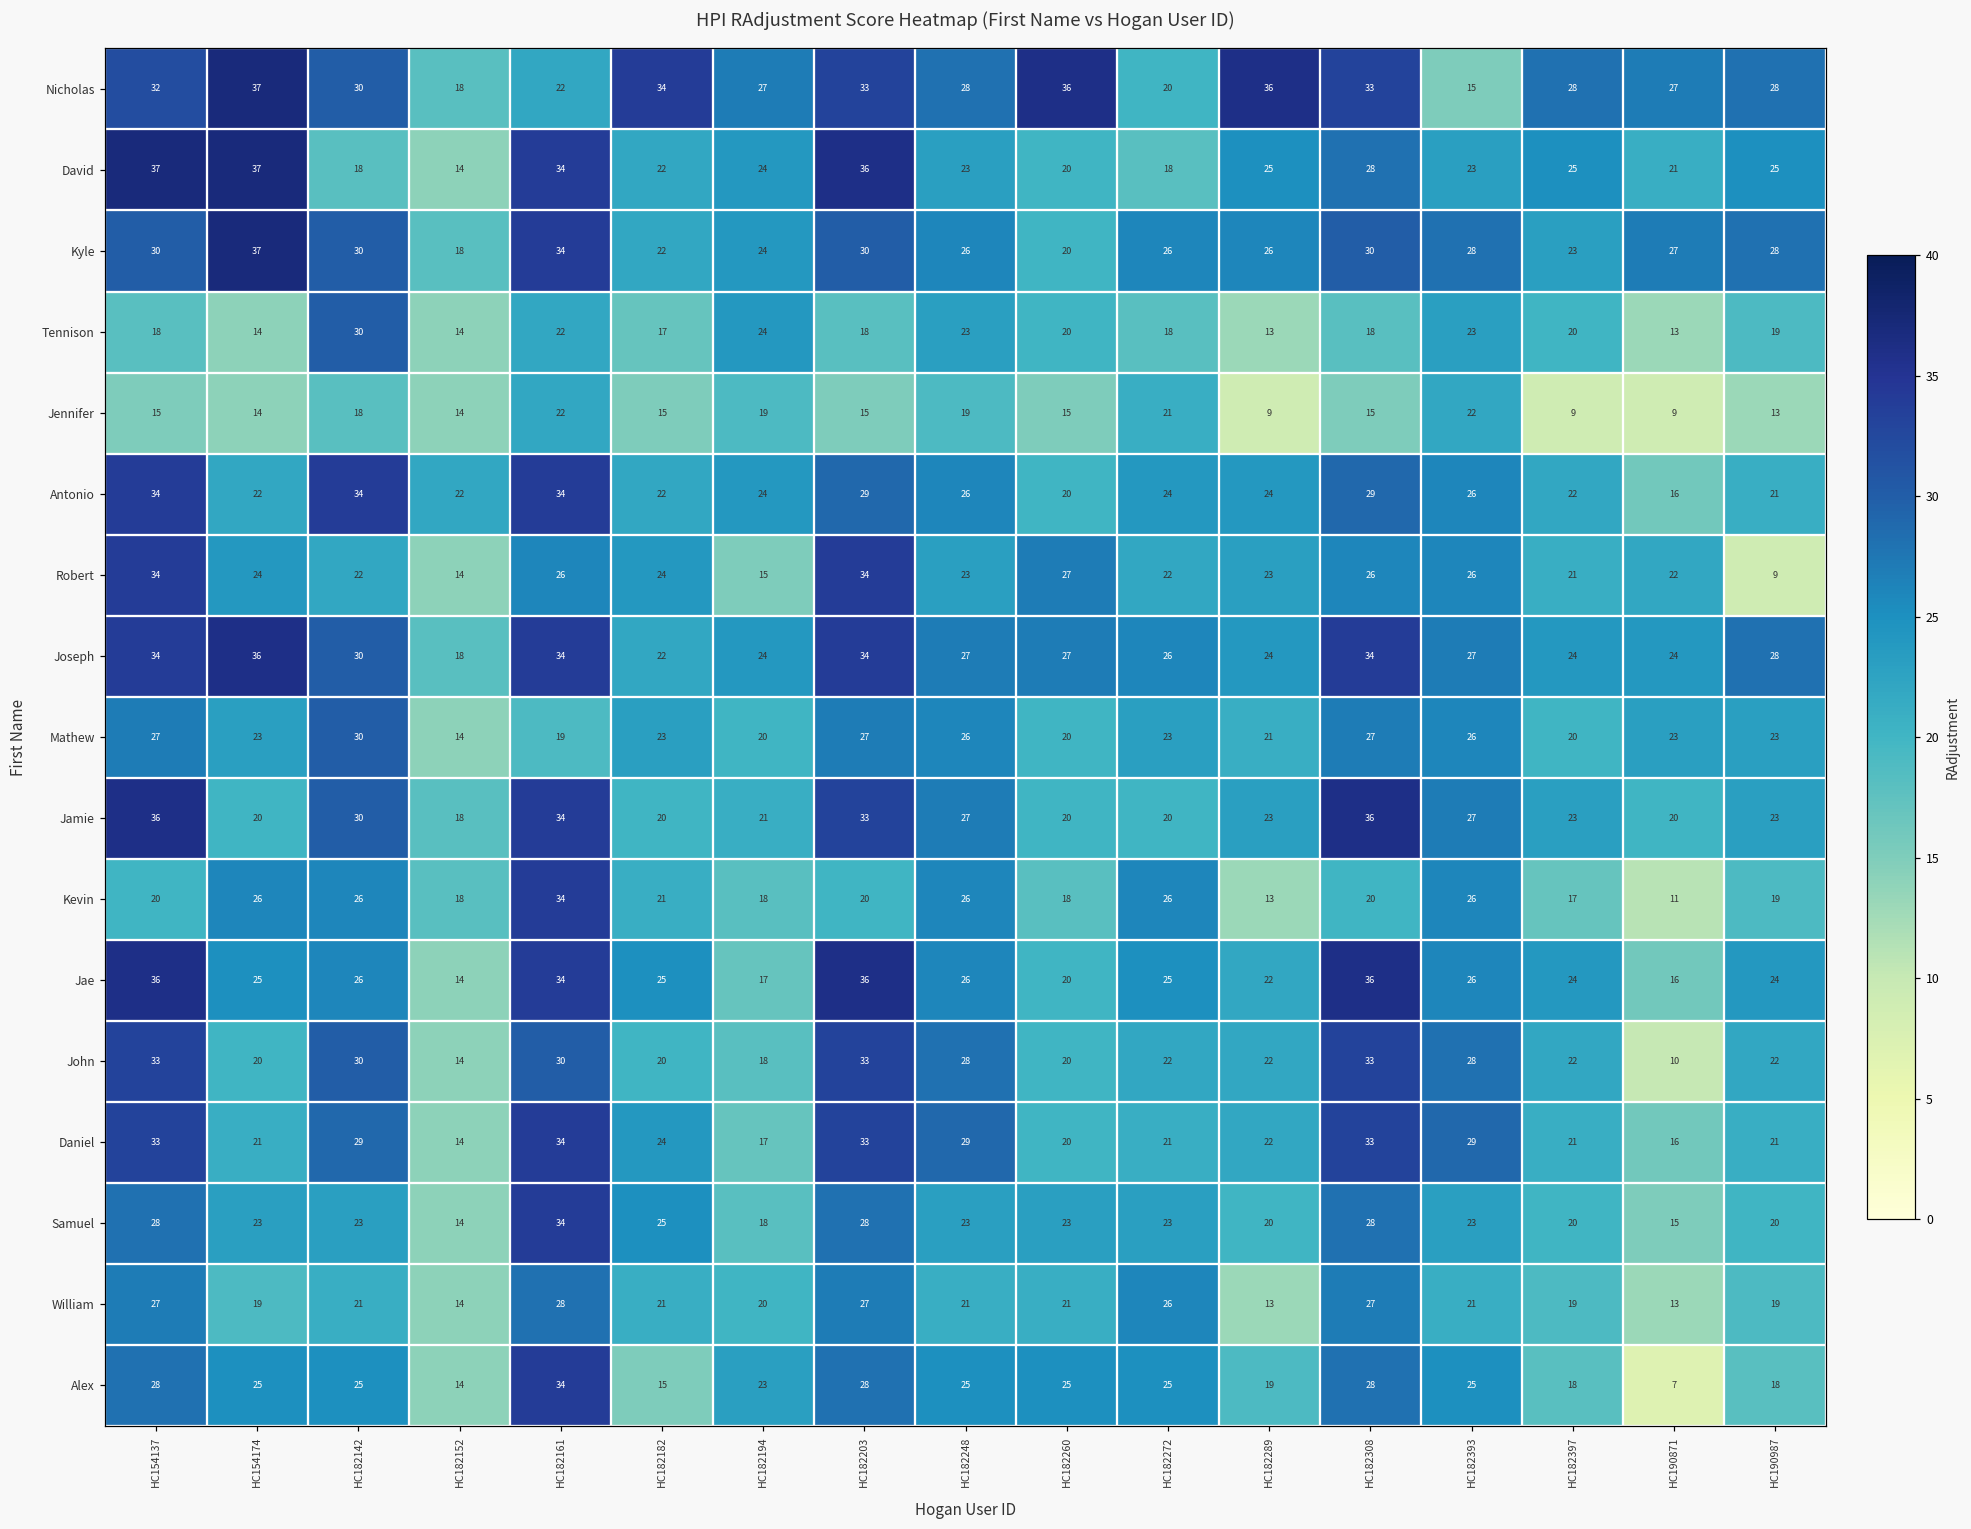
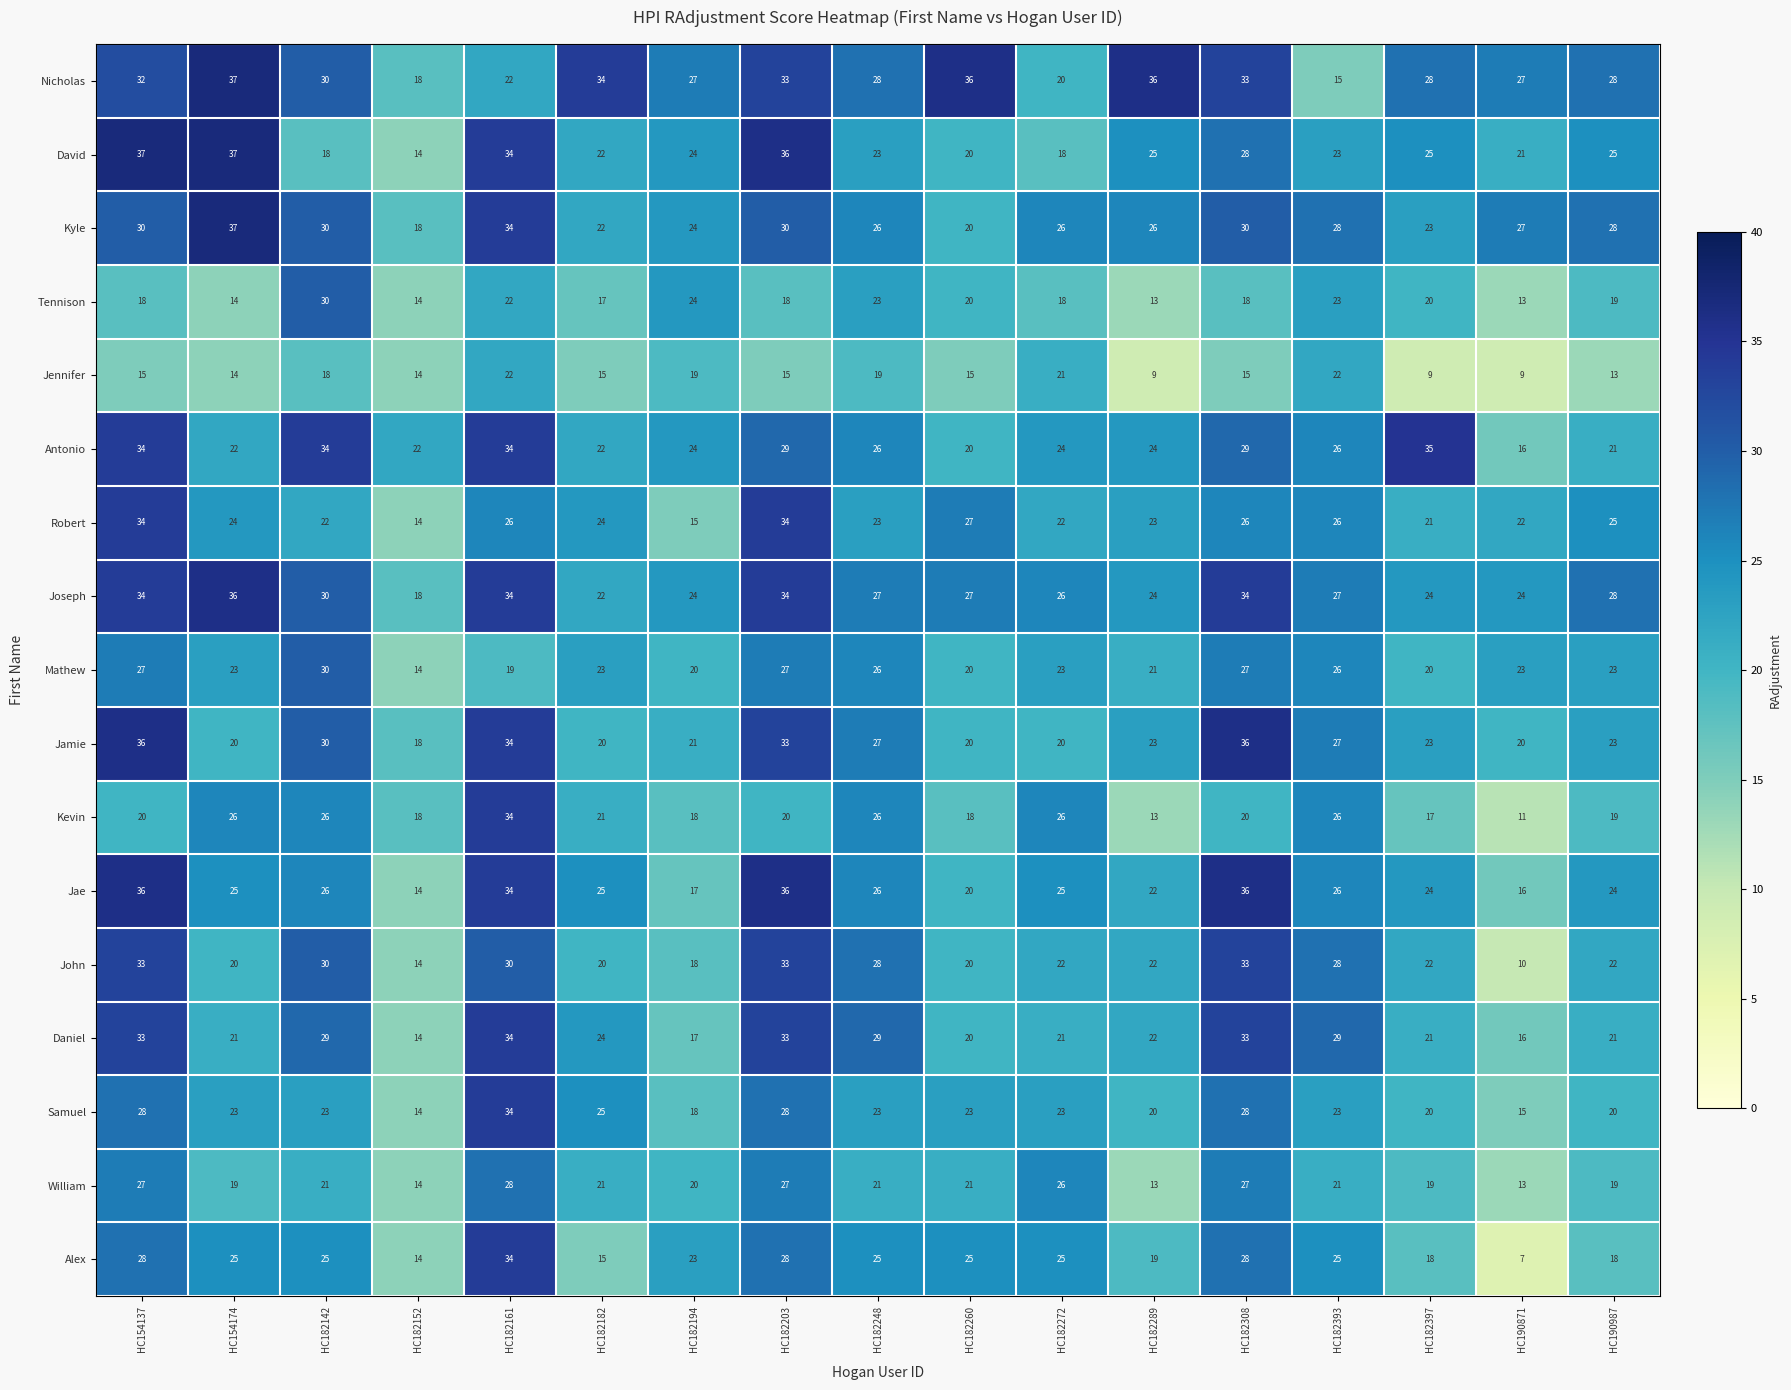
Antonio, HC182397: 22 -> 35
Robert, HC190987: 9 -> 25
